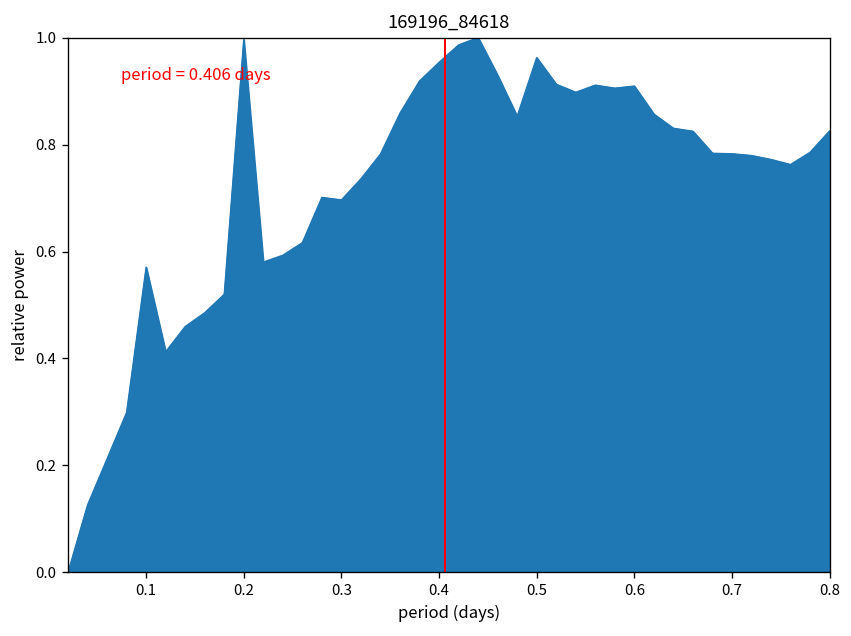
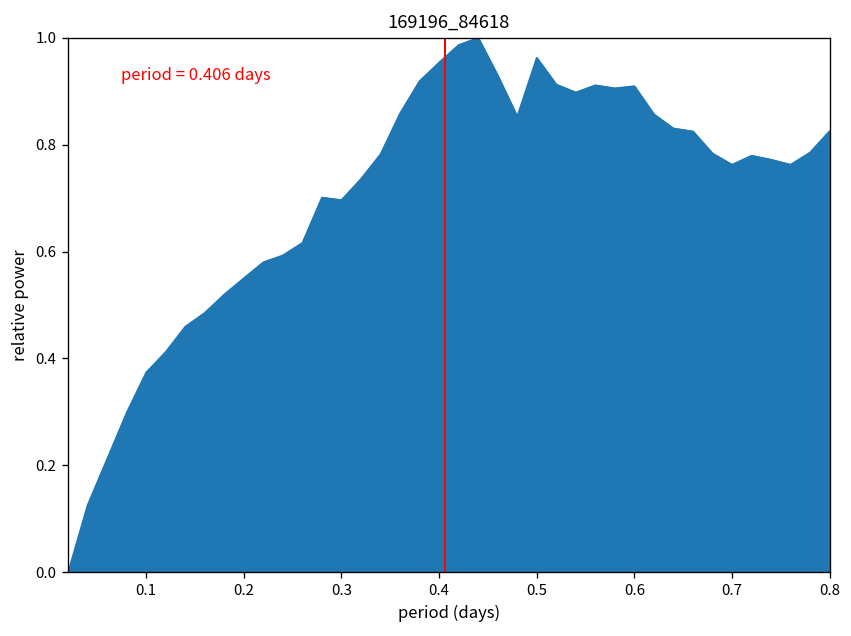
0.1: 0.57 -> 0.37
0.2: 1.00 -> 0.55
0.7: 0.78 -> 0.76
